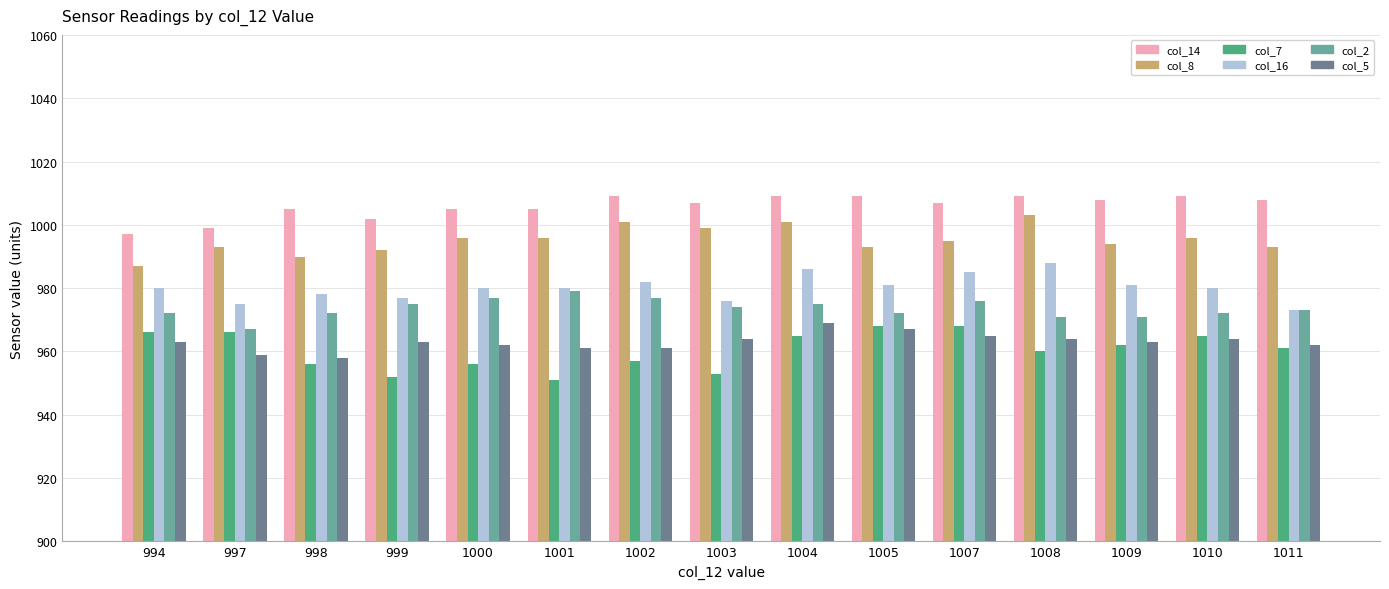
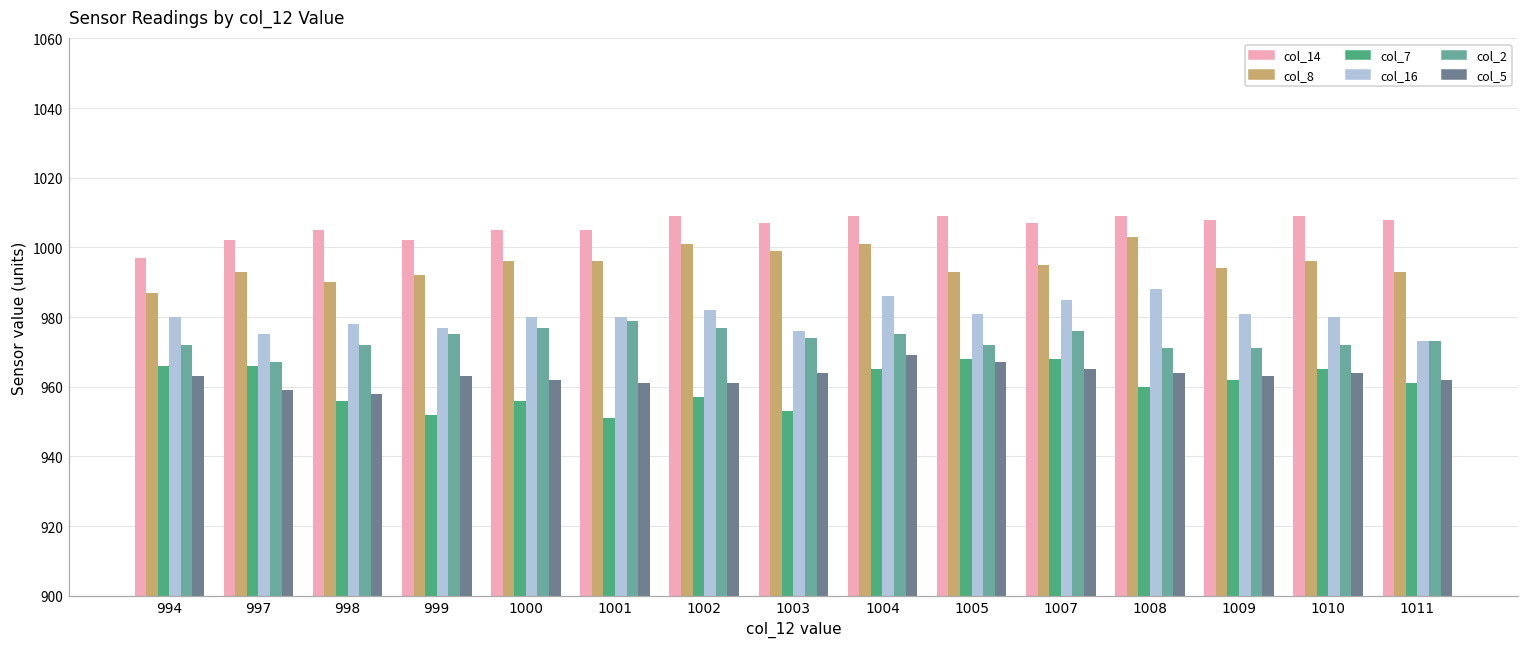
col_14, 997: 999 -> 1002
